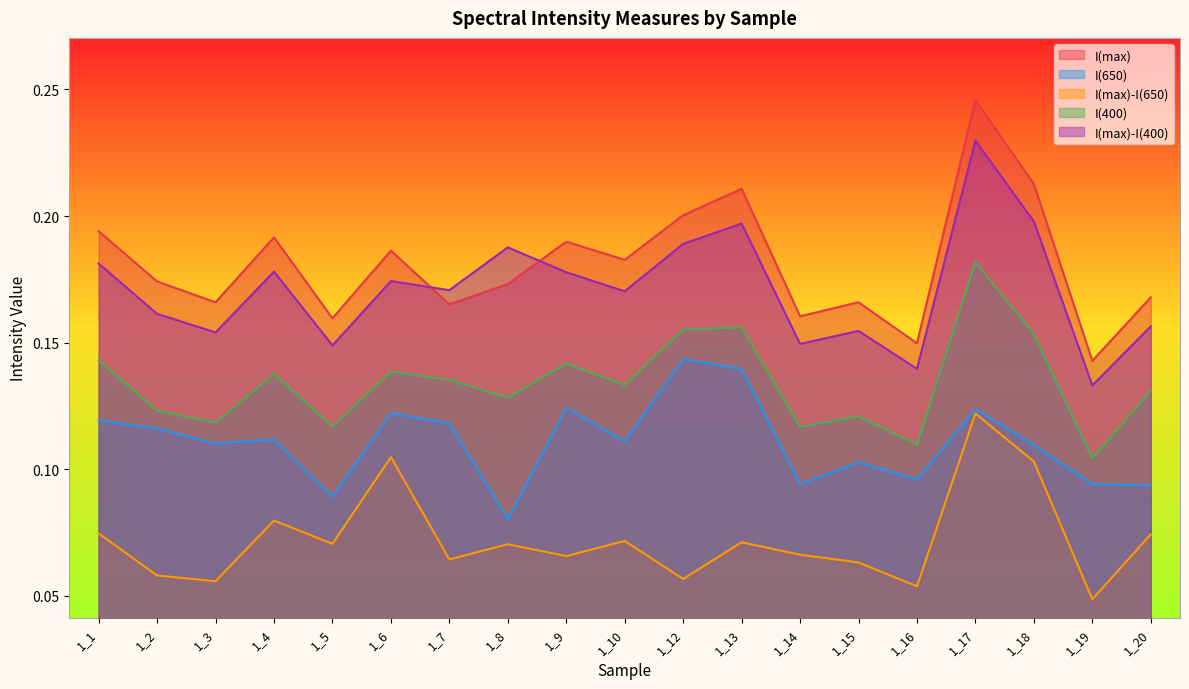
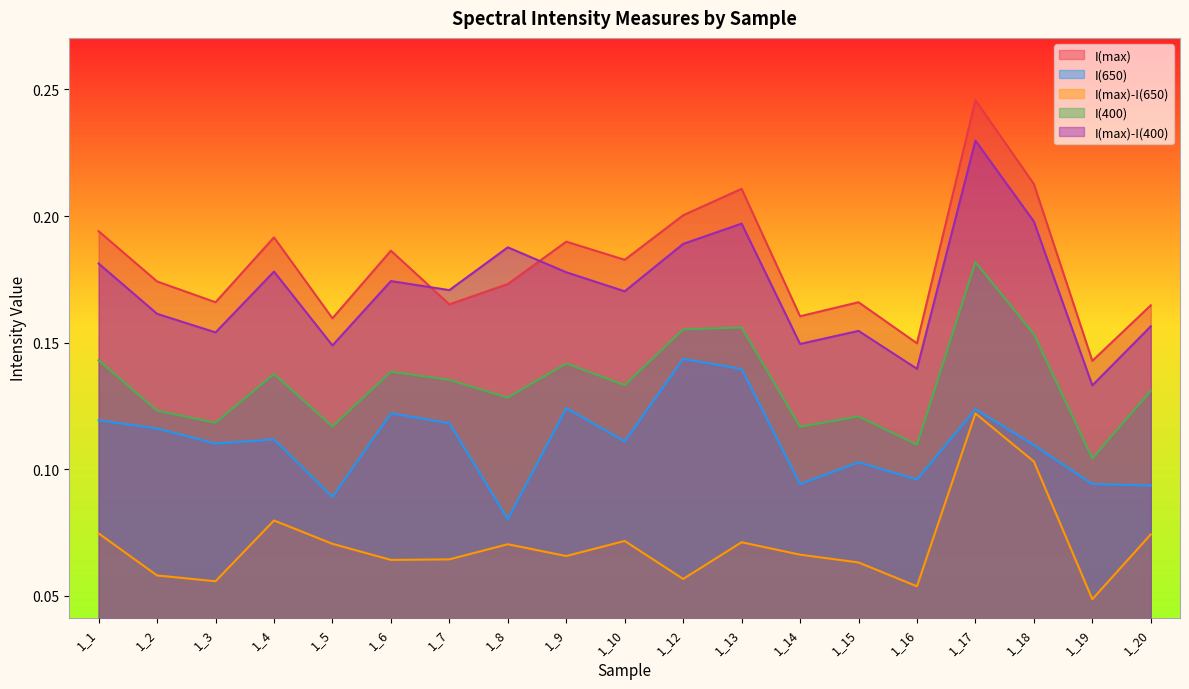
I(max)-I(650), 1_6: 0.105 -> 0.064
I(max), 1_20: 0.168 -> 0.165
